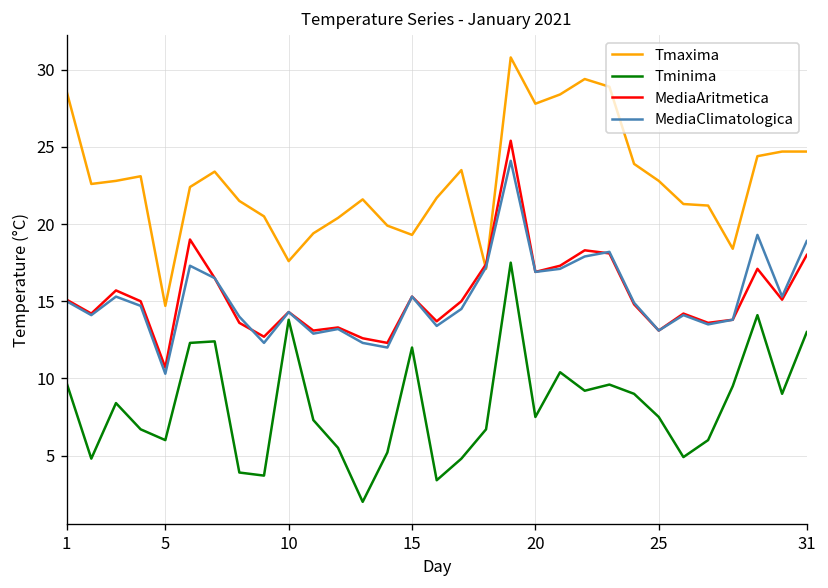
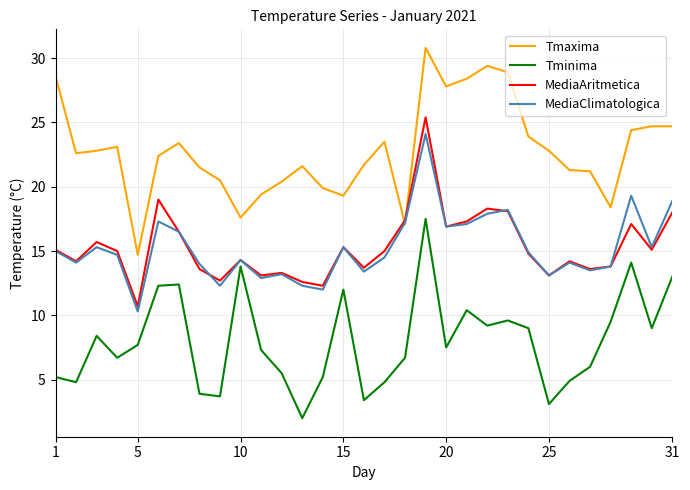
Tminima, 1: 9.7 -> 5.2
Tminima, 5: 6.0 -> 7.7
Tminima, 25: 7.5 -> 3.1
